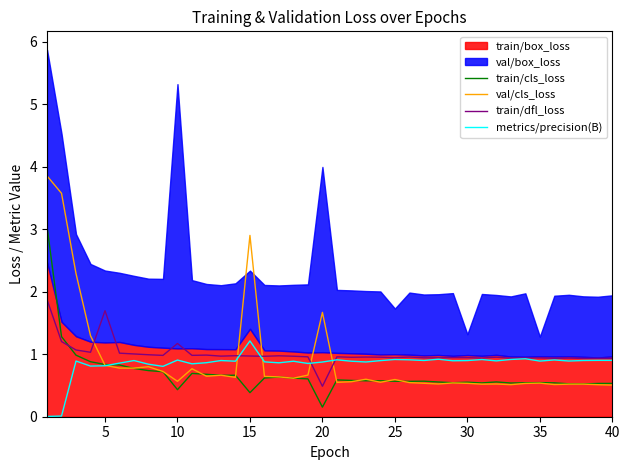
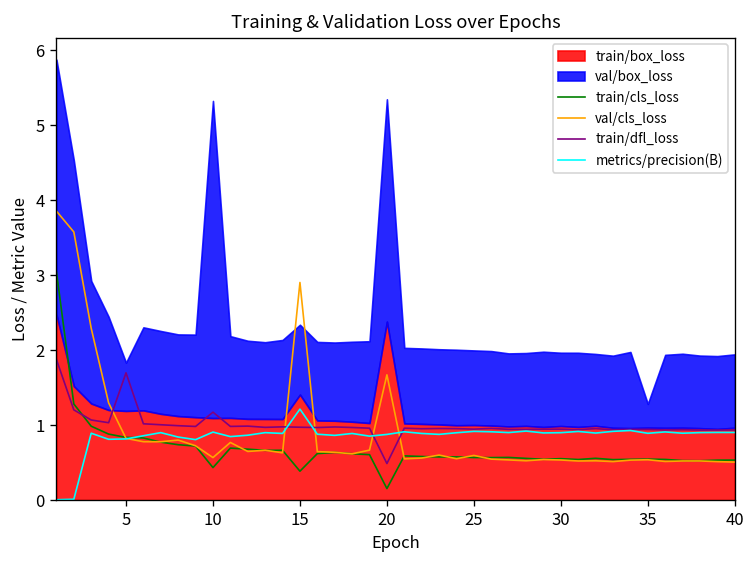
val/box_loss, 5: 1.2 -> 0.6
train/box_loss, 20: 1.0 -> 2.4
val/box_loss, 25: 0.7 -> 1.0
val/box_loss, 30: 0.3 -> 1.0
